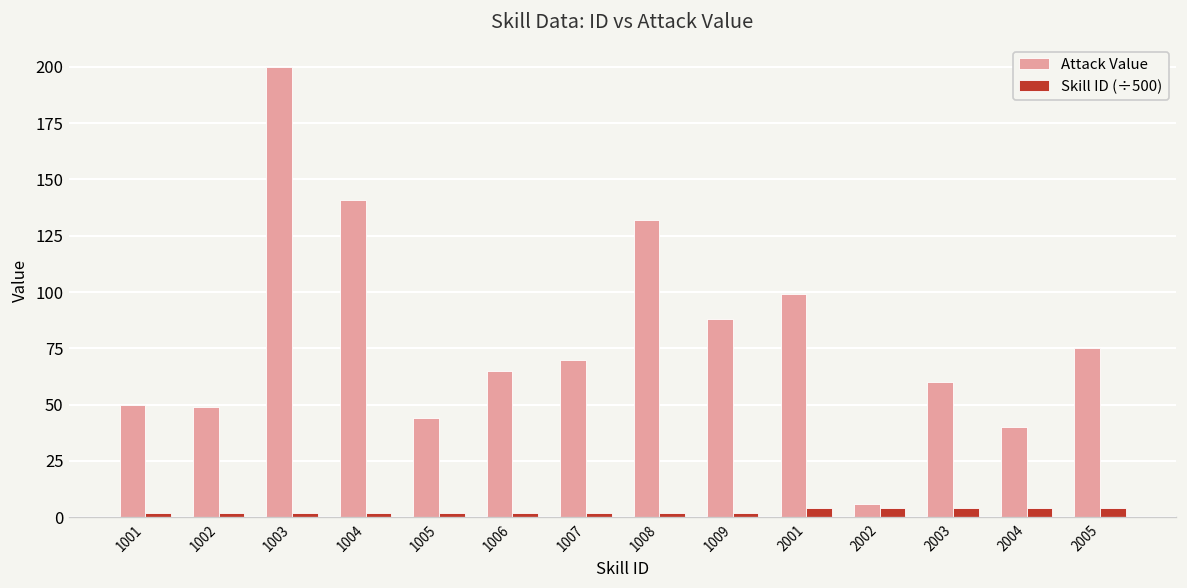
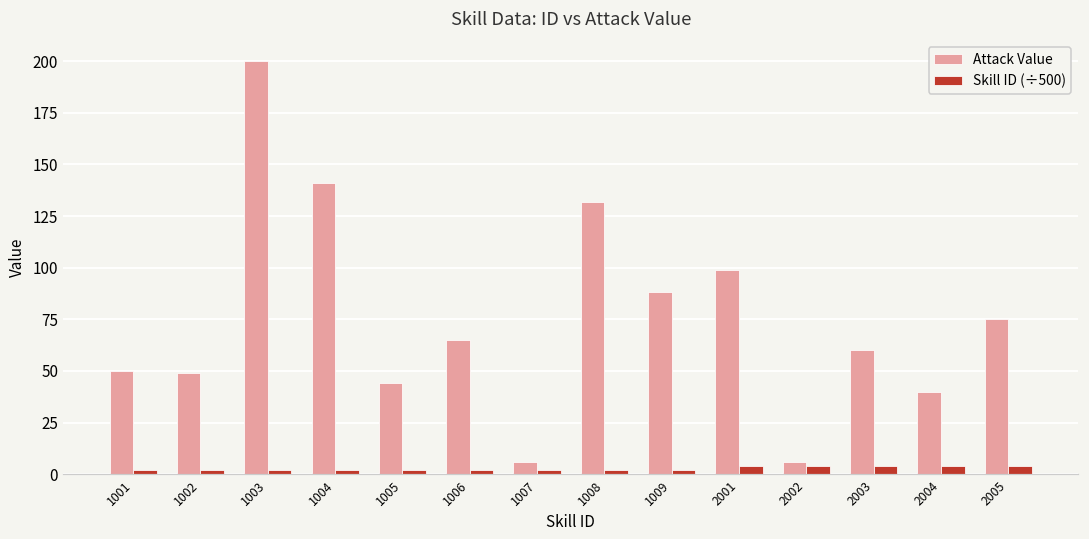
Attack Value, 1007: 70 -> 6
